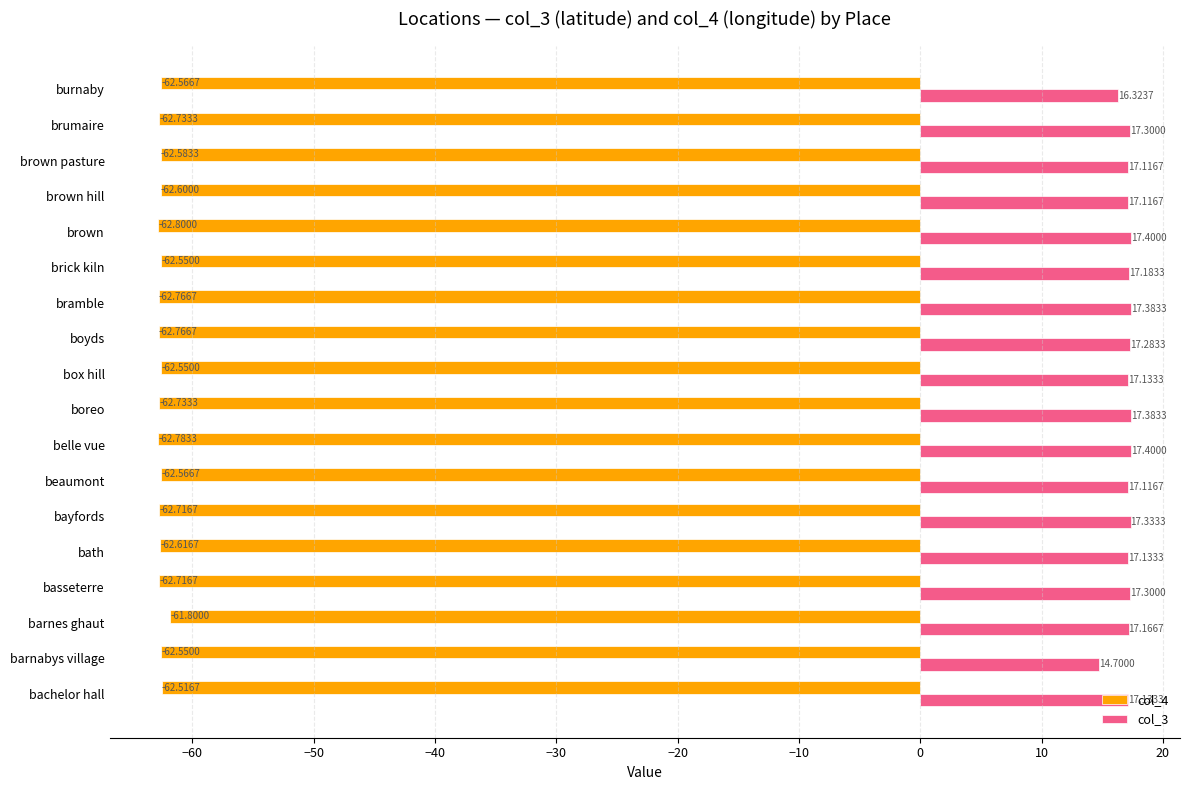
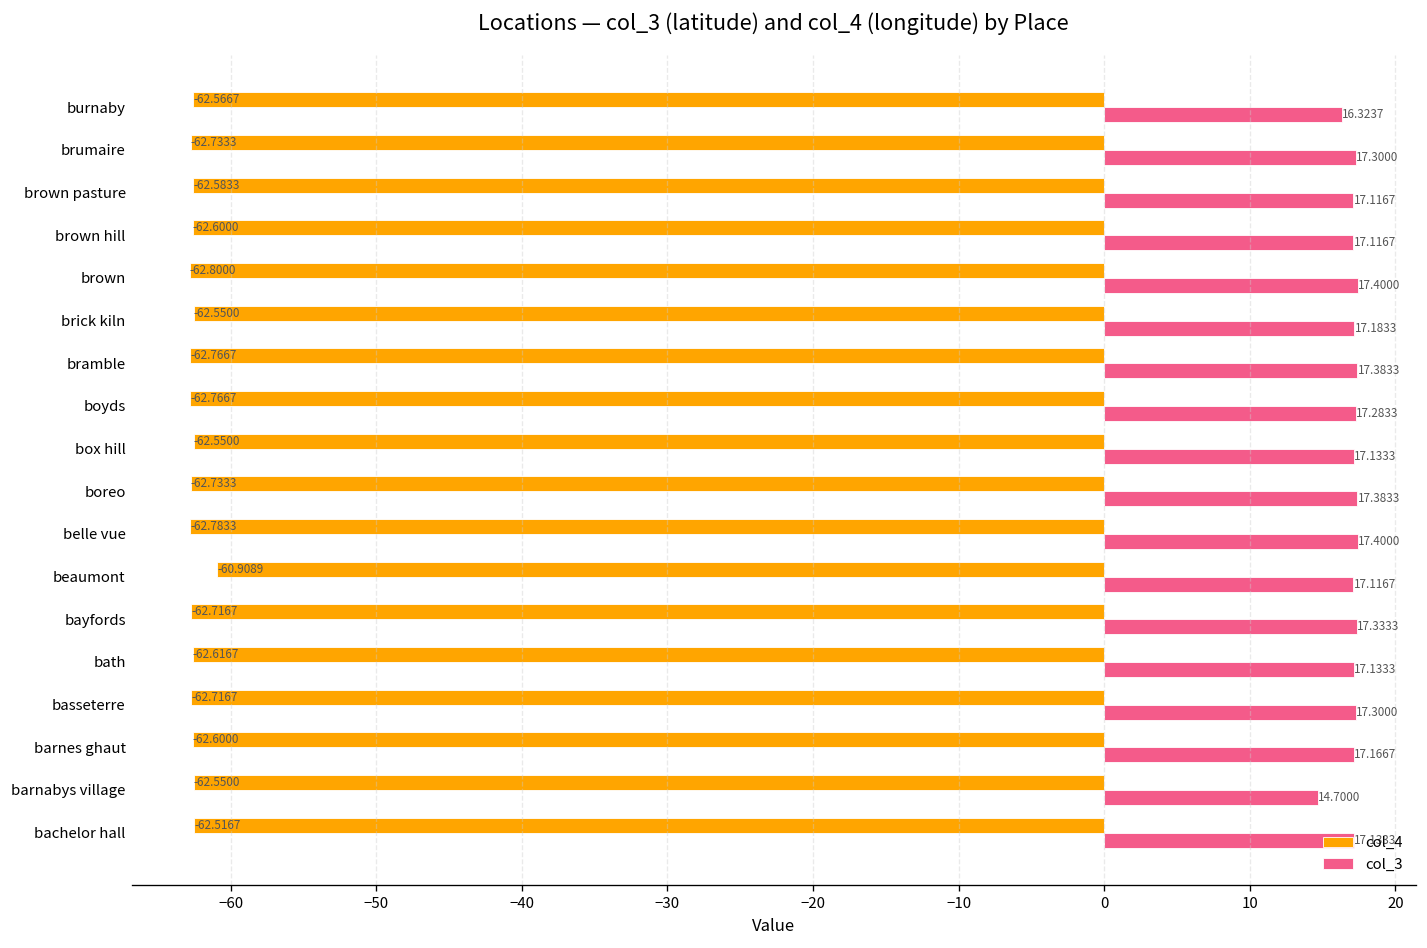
col_4, beaumont: -62.5667 -> -60.9089
col_4, barnes ghaut: -61.8000 -> -62.6000
